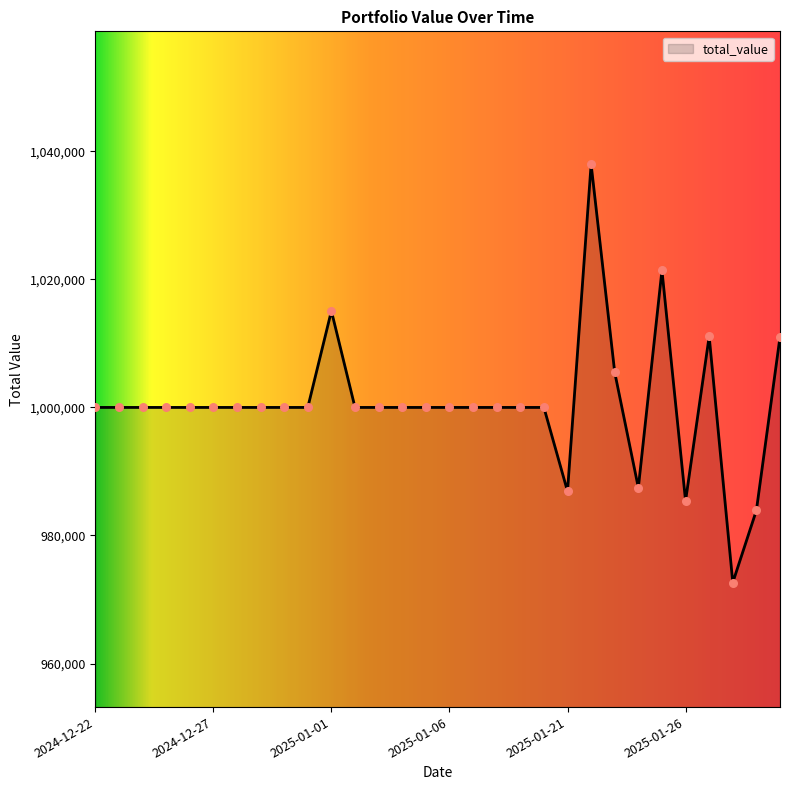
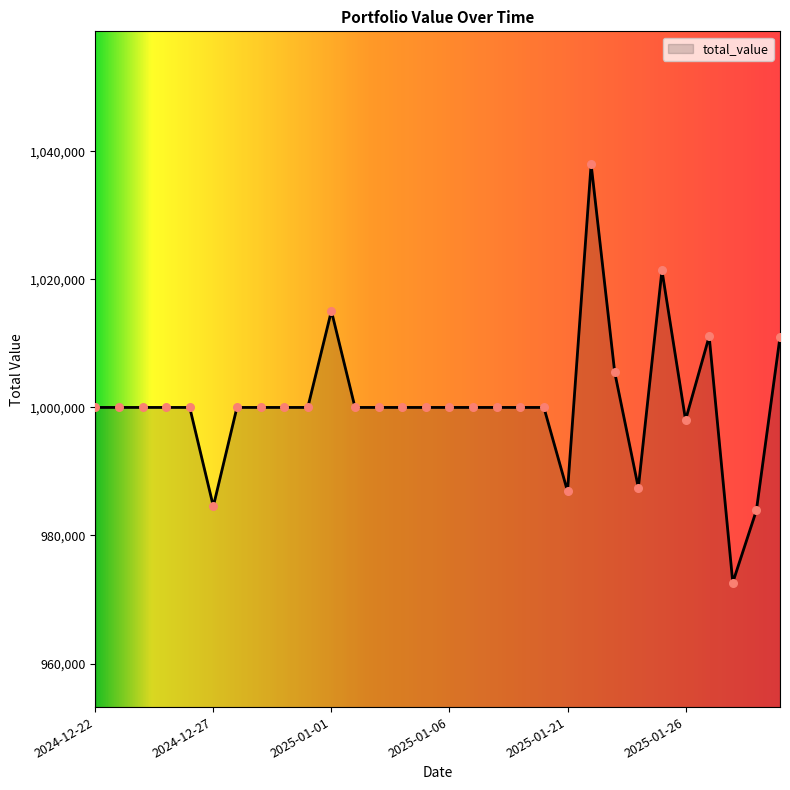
2024-12-27: 1,000,000 -> 985,000
2025-01-26: 985,000 -> 998,000
